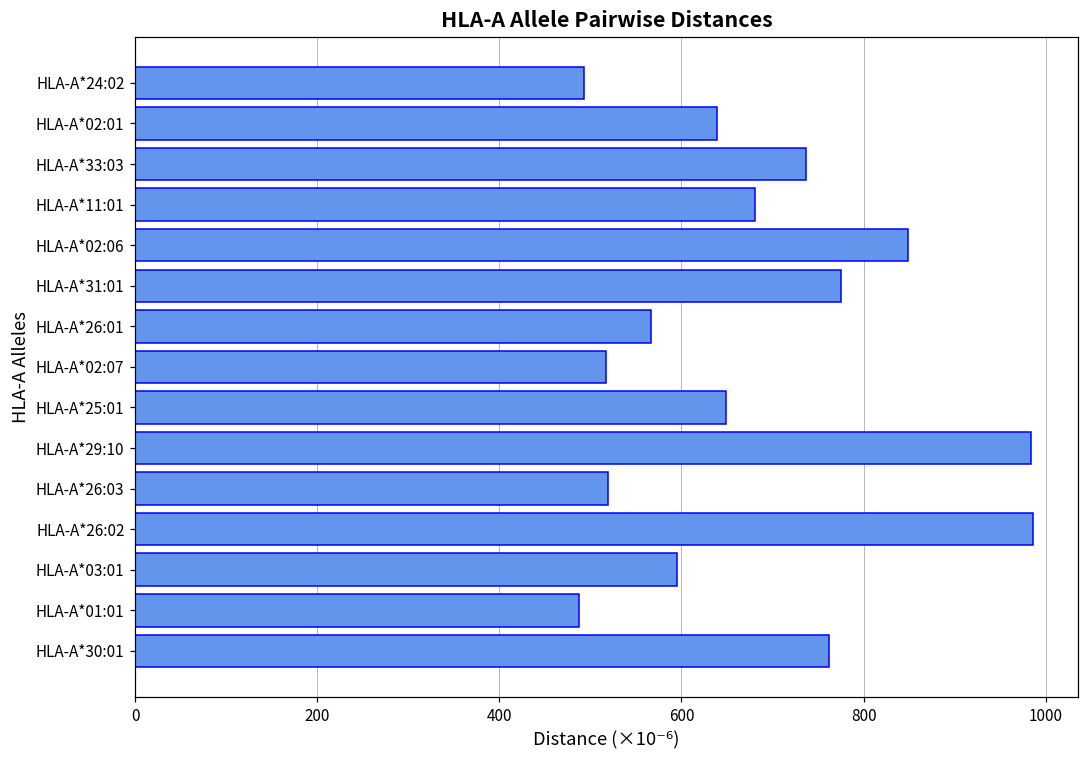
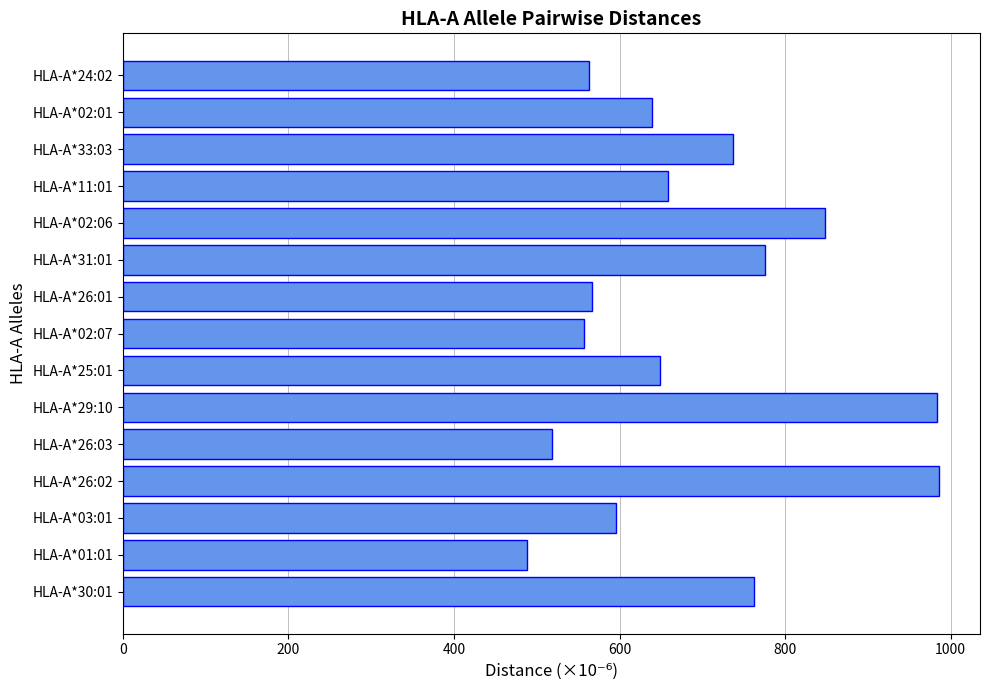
HLA-A*24:02: 490 -> 560
HLA-A*11:01: 680 -> 660
HLA-A*02:07: 520 -> 560
